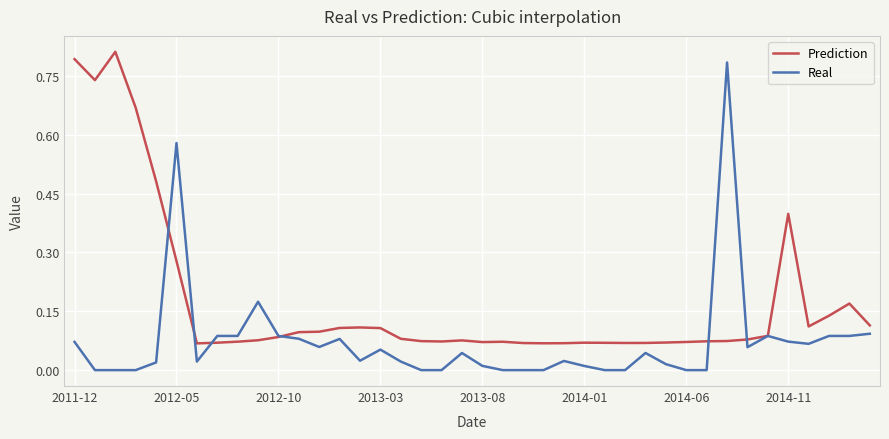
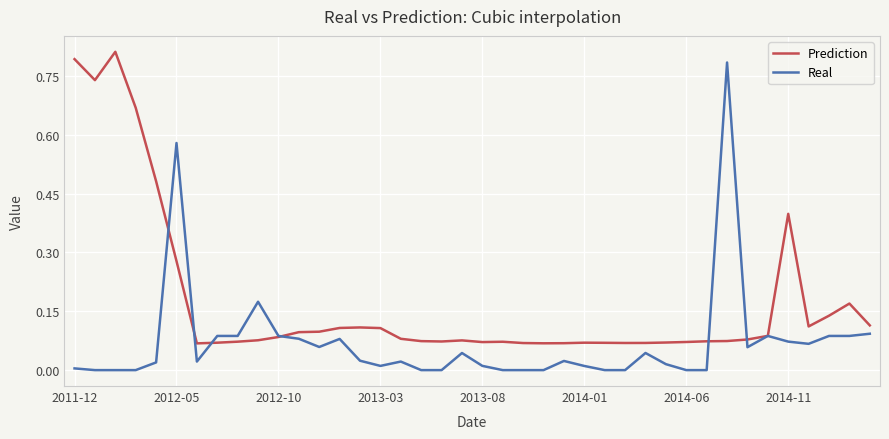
Real, 2011-12: 0.07 -> 0.00
Real, 2013-03: 0.05 -> 0.01
